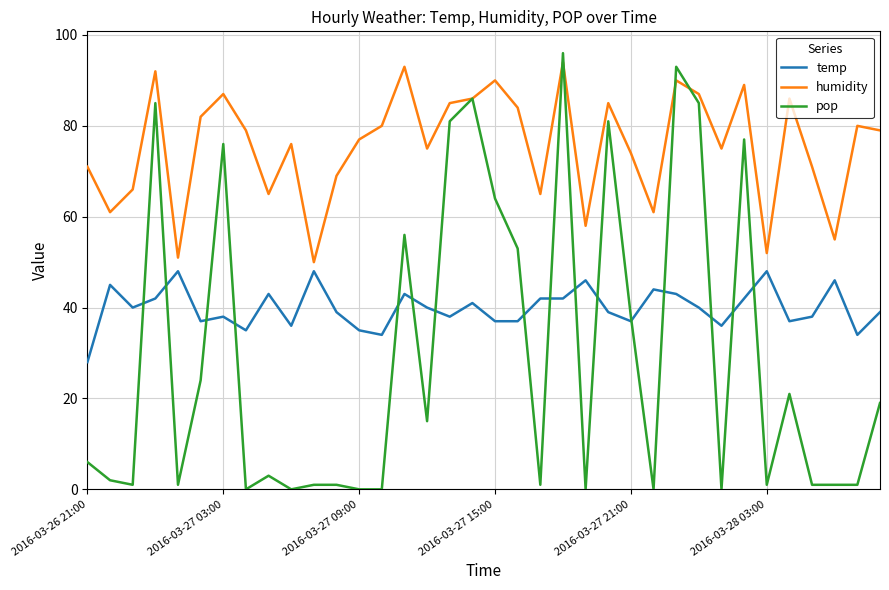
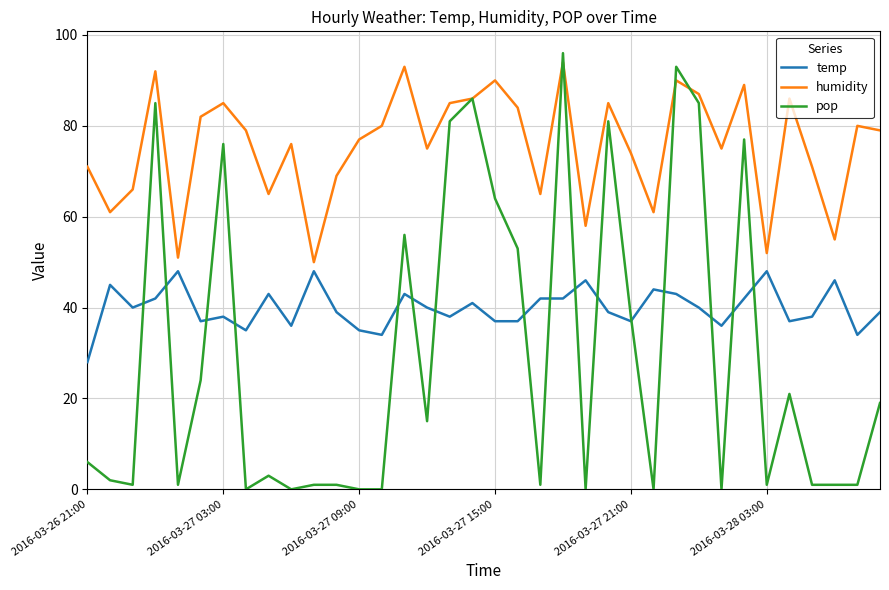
humidity, 2016-03-27 03:00: 87 -> 85
